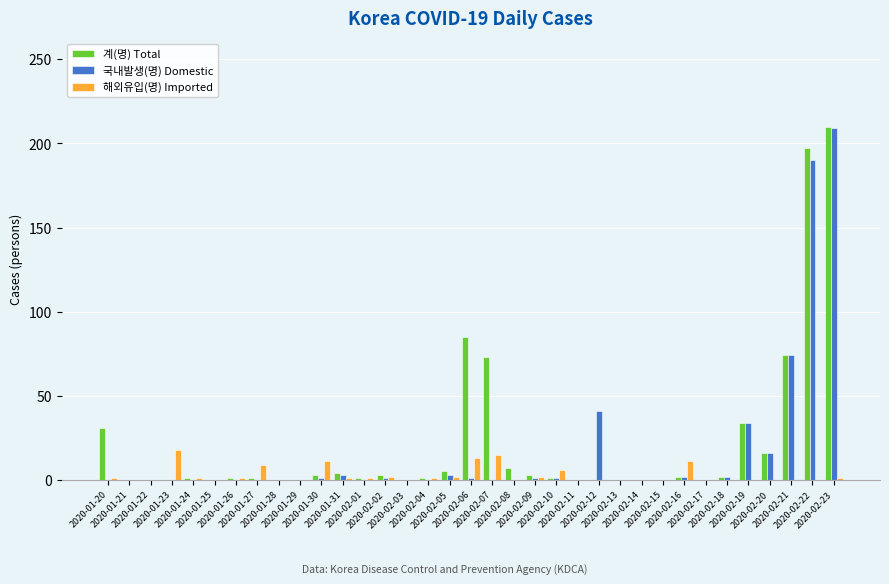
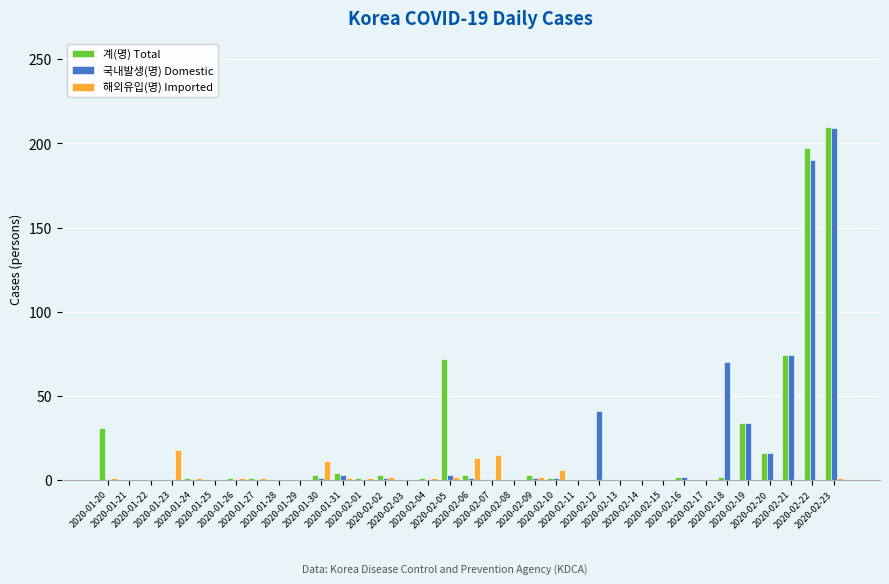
해외유입(명) Imported, 2020-01-27: 9 -> 1
계(명) Total, 2020-02-05: 5 -> 72
계(명) Total, 2020-02-06: 85 -> 3
계(명) Total, 2020-02-07: 73 -> 0
계(명) Total, 2020-02-08: 7 -> 0
해외유입(명) Imported, 2020-02-16: 11 -> 0
국내발생(명) Domestic, 2020-02-18: 2 -> 70
